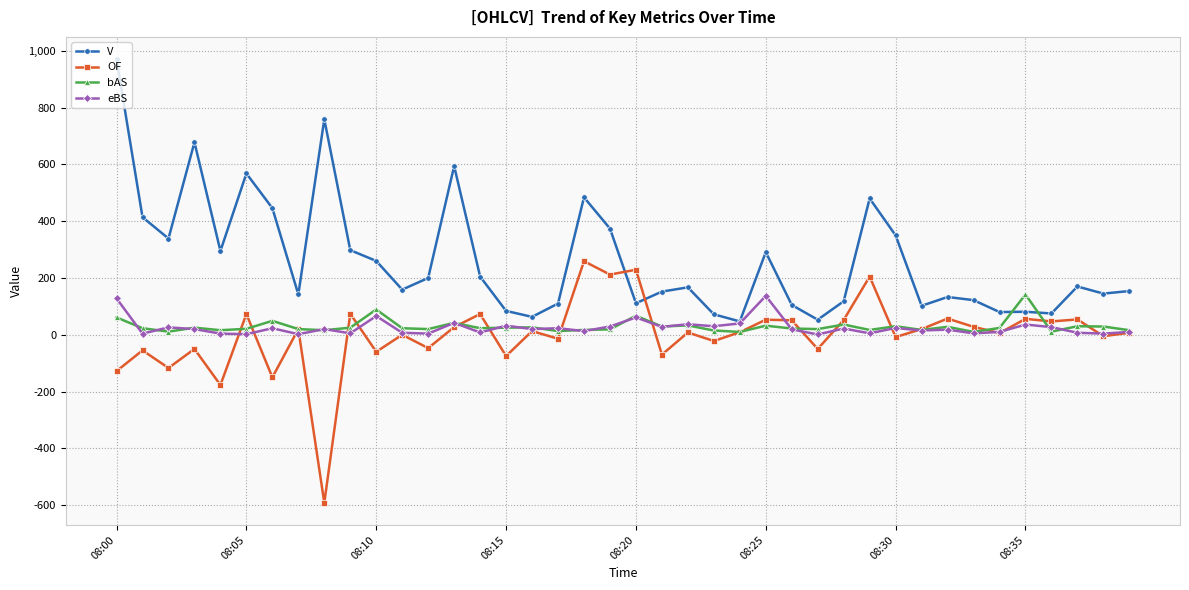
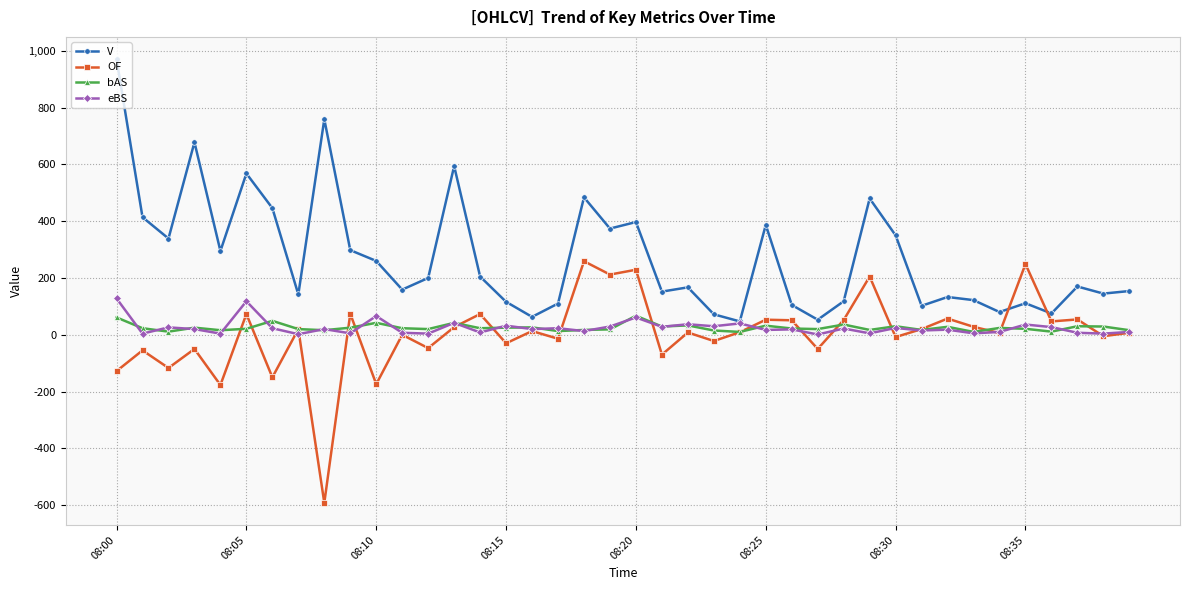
eBS, 08:05: 0 -> 120
OF, 08:10: -60 -> -170
bAS, 08:10: 90 -> 40
V, 08:15: 80 -> 120
OF, 08:15: -80 -> -30
V, 08:20: 110 -> 400
V, 08:25: 290 -> 390
eBS, 08:25: 140 -> 20
V, 08:35: 80 -> 110
OF, 08:35: 60 -> 250
bAS, 08:35: 140 -> 20
